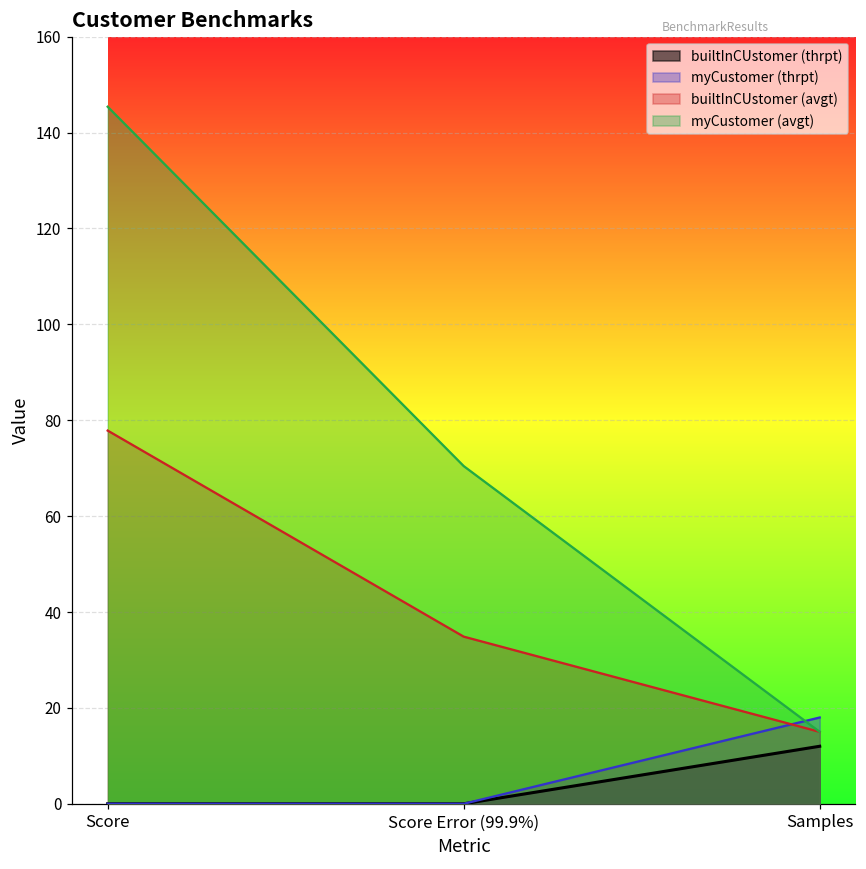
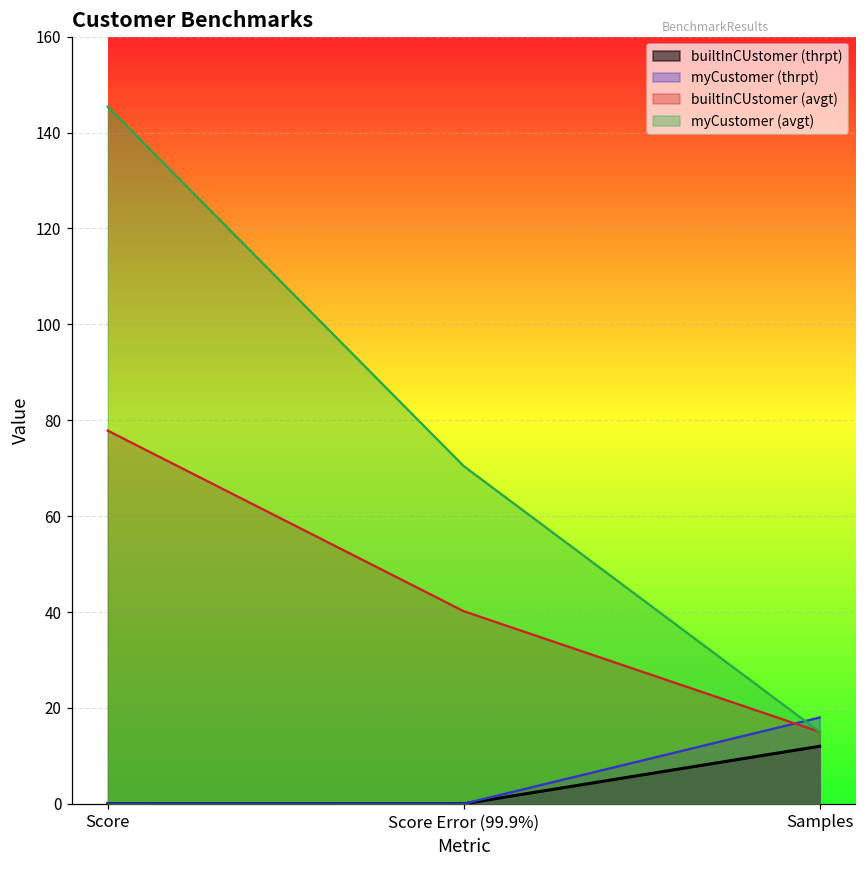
builtInCUstomer (avgt), Score Error (99.9%): 35 -> 40
